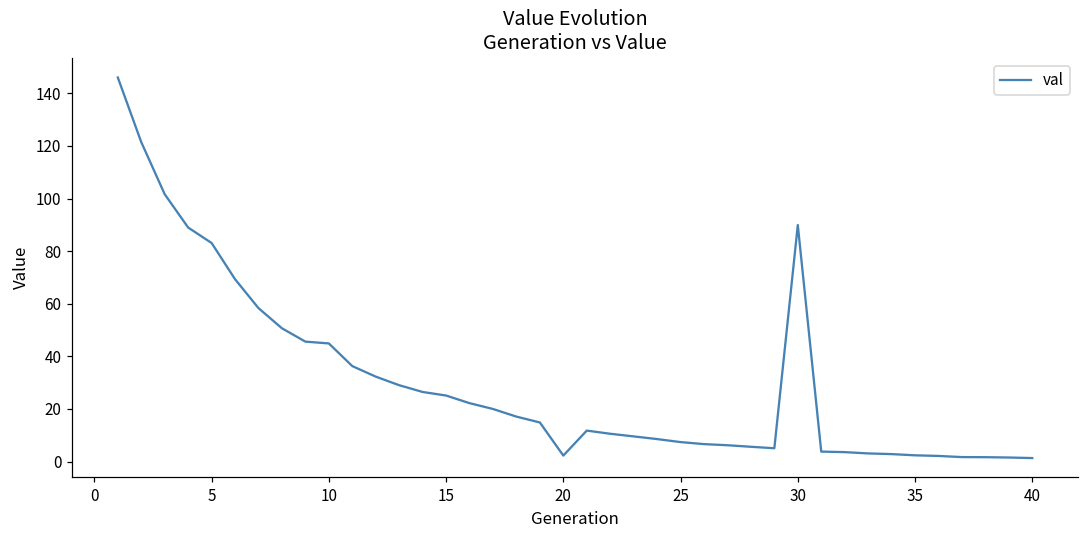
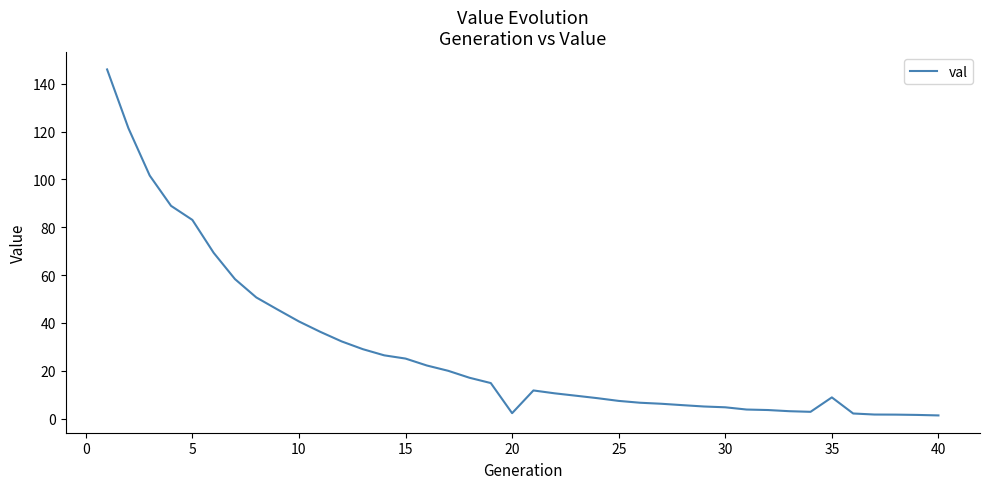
10: 45 -> 41
30: 90 -> 5
35: 2 -> 9
